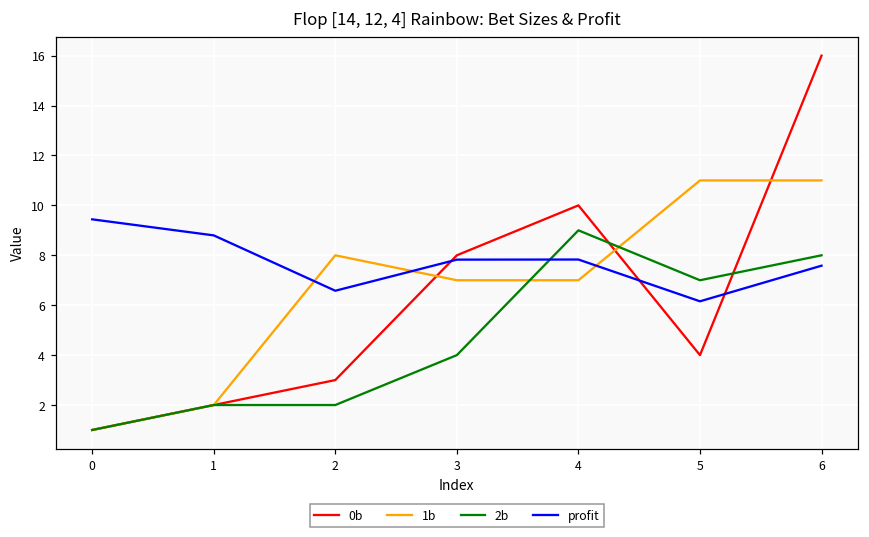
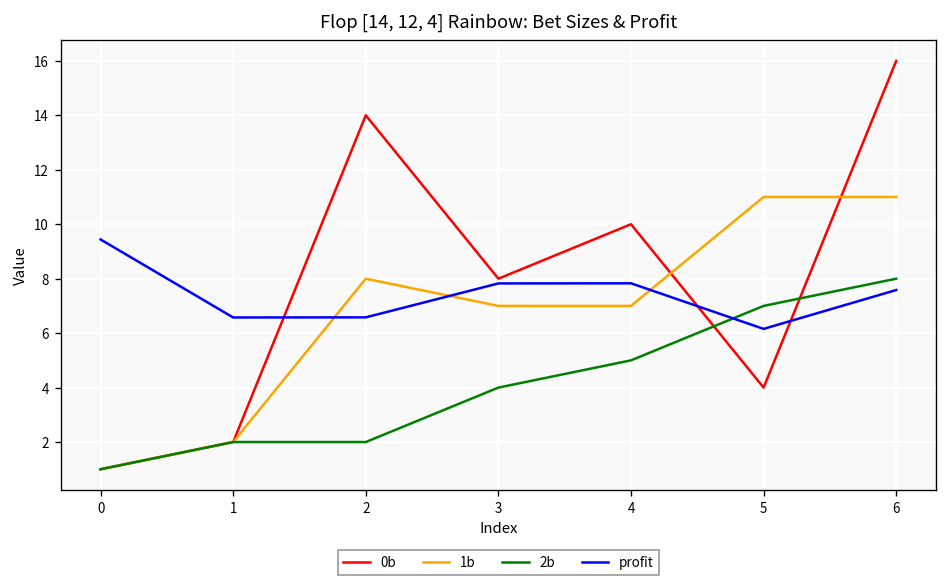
profit, 1: 8.8 -> 6.6
0b, 2: 3 -> 14
2b, 4: 9 -> 5
